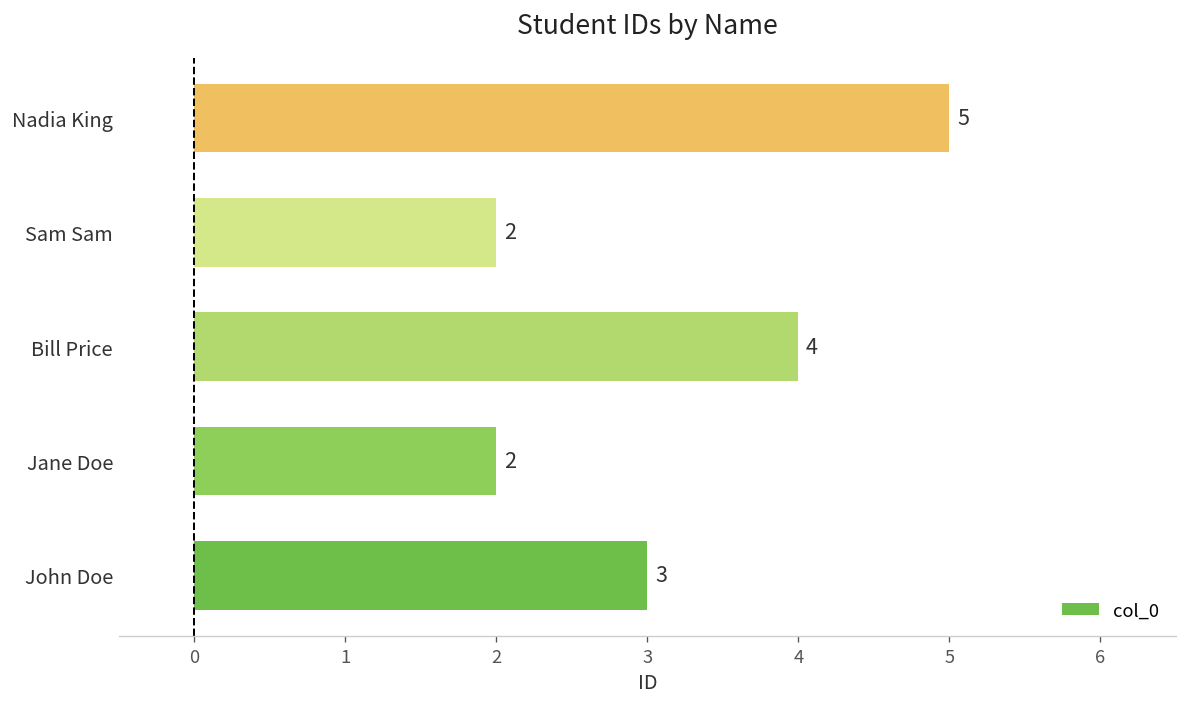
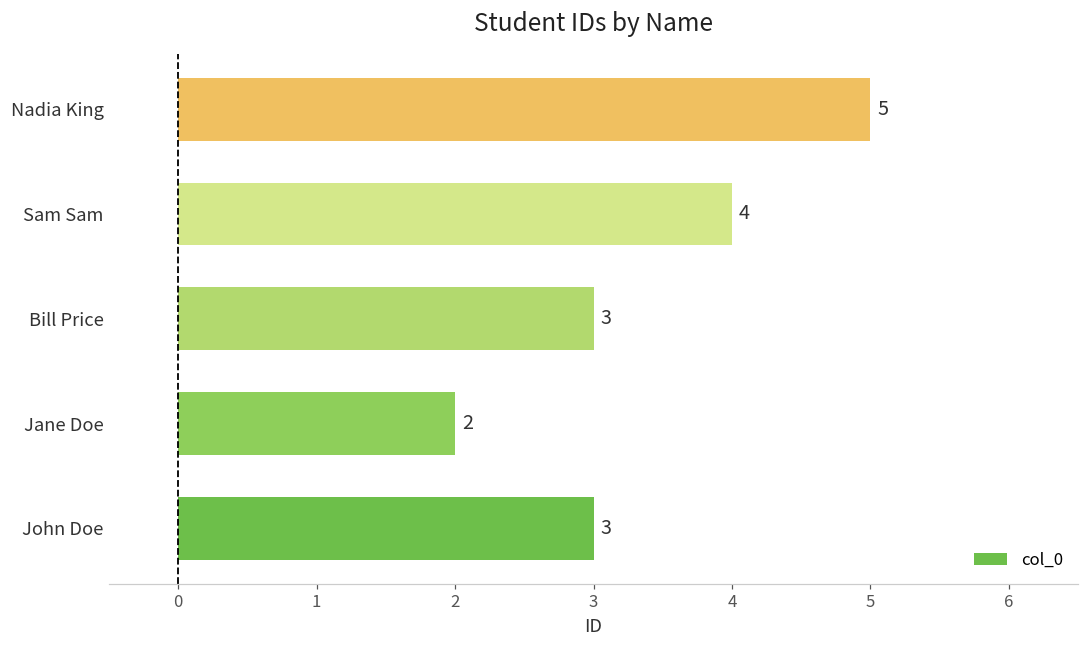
Sam Sam: 2 -> 4
Bill Price: 4 -> 3
